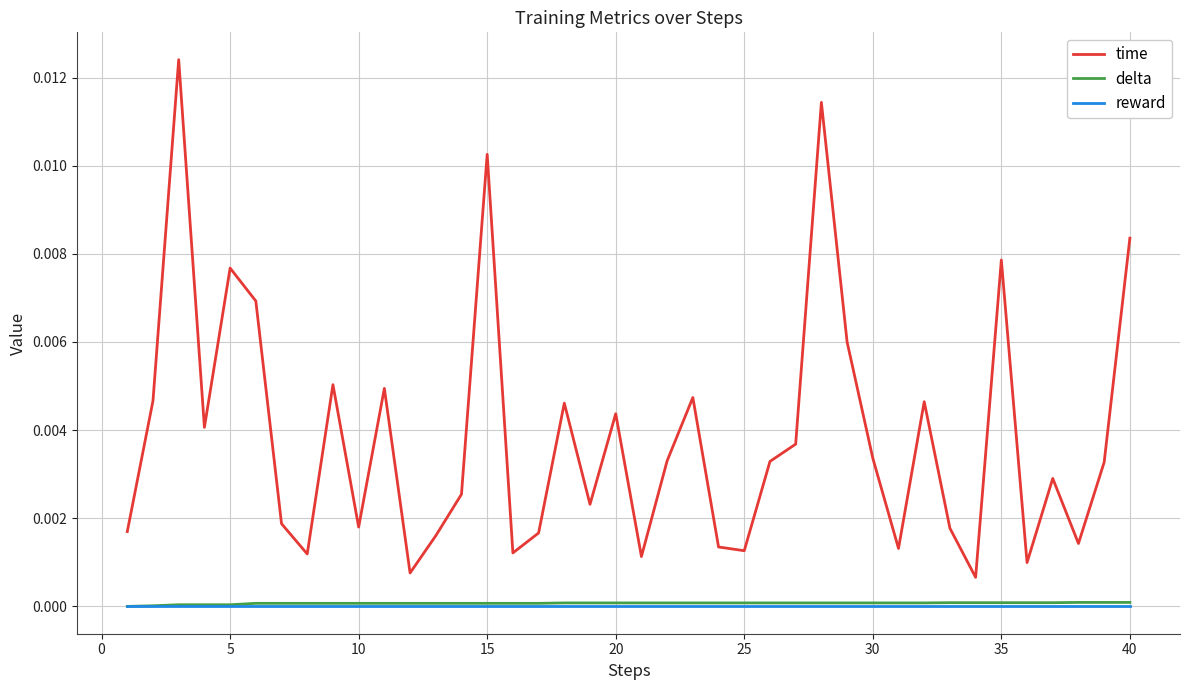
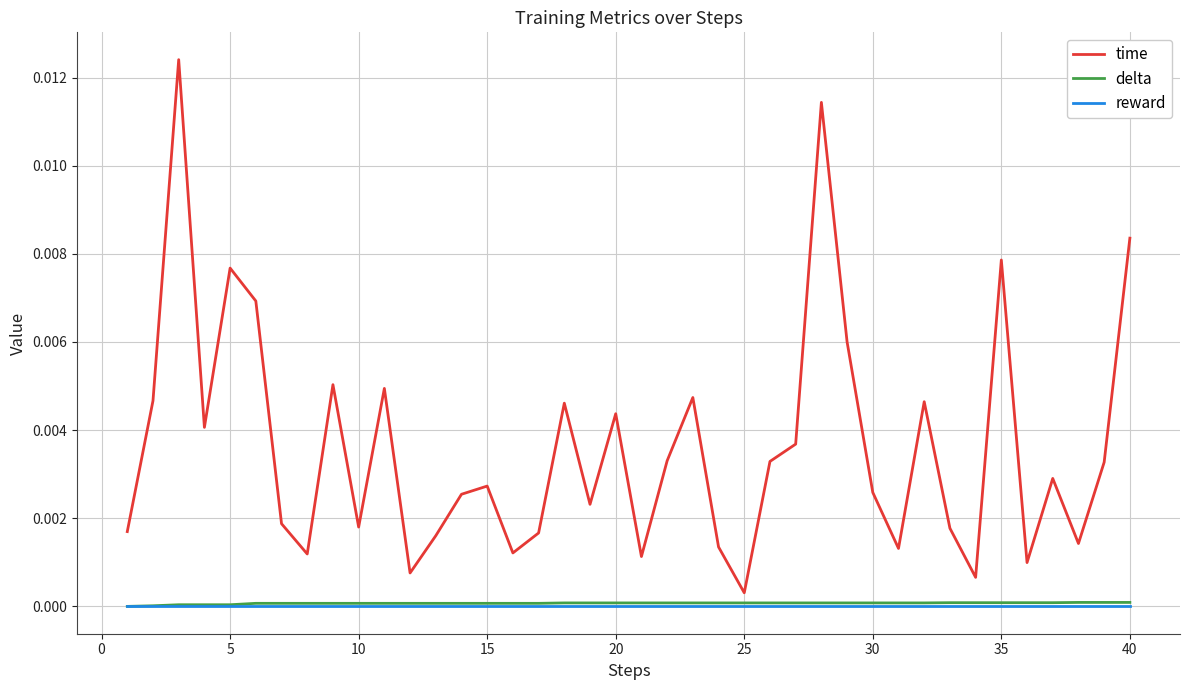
time, 15: 0.0103 -> 0.0027
time, 25: 0.0013 -> 0.0003
time, 30: 0.0034 -> 0.0026
